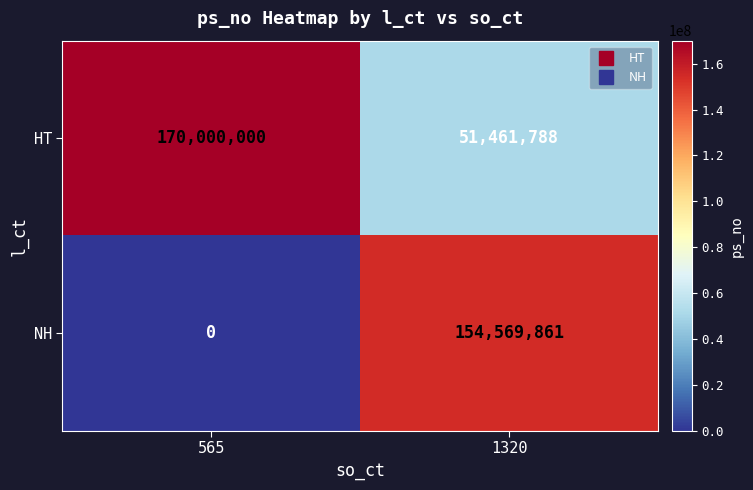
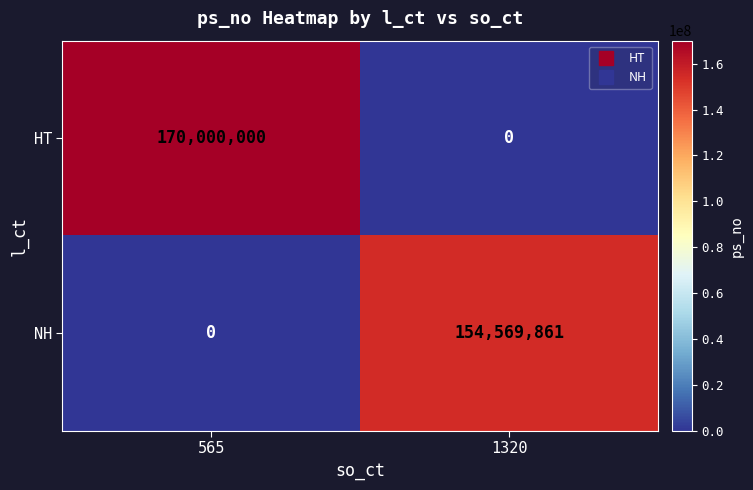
HT, 1320: 51,461,788 -> 0
